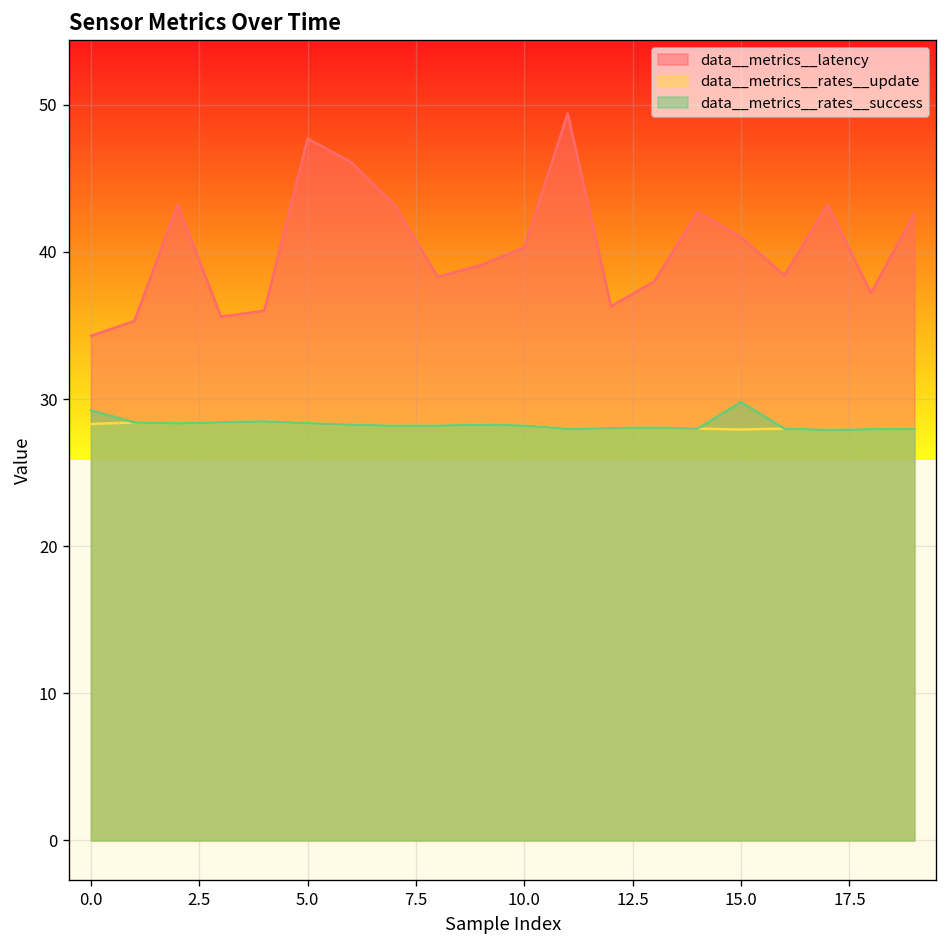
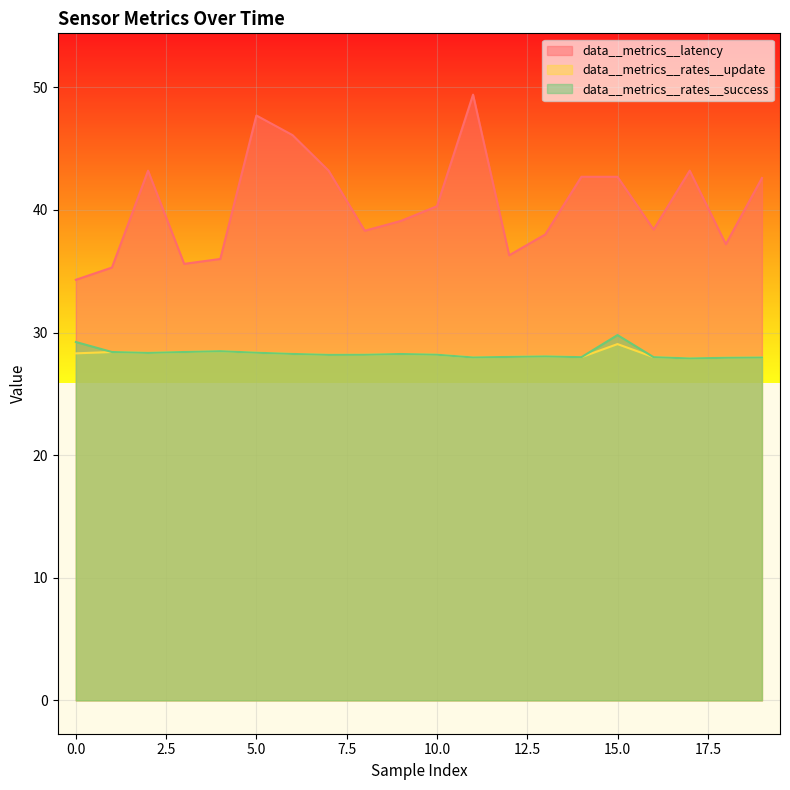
data__metrics__latency, 15.0: 41.0 -> 42.7
data__metrics__rates__update, 15.0: 27.9 -> 29.1
